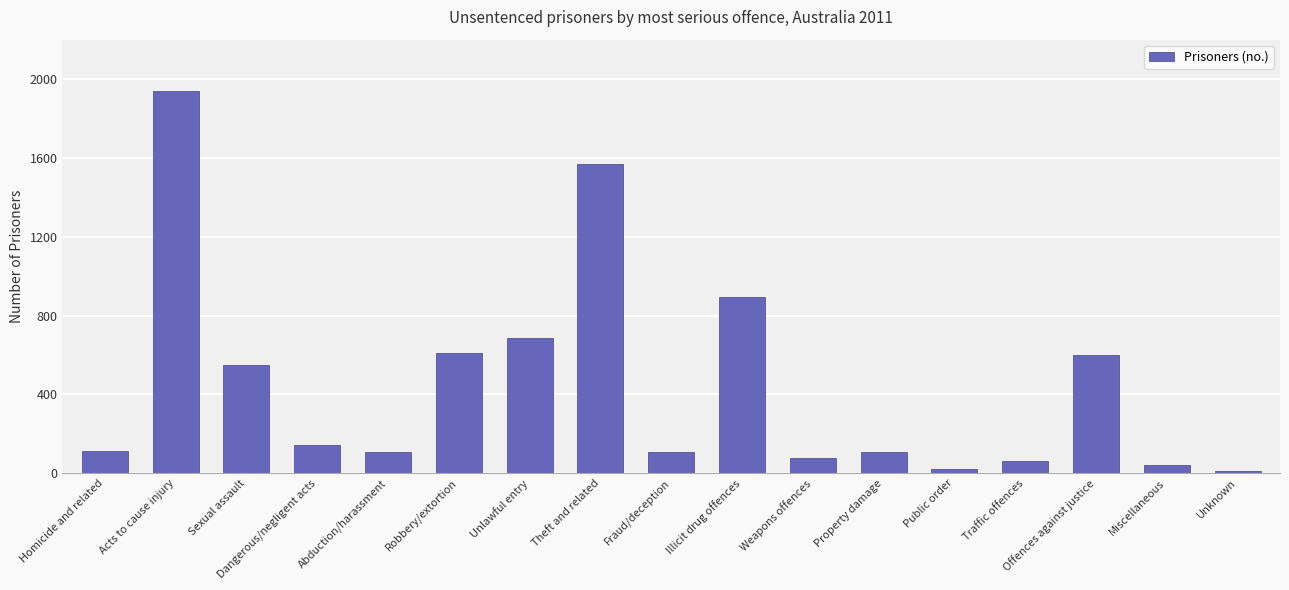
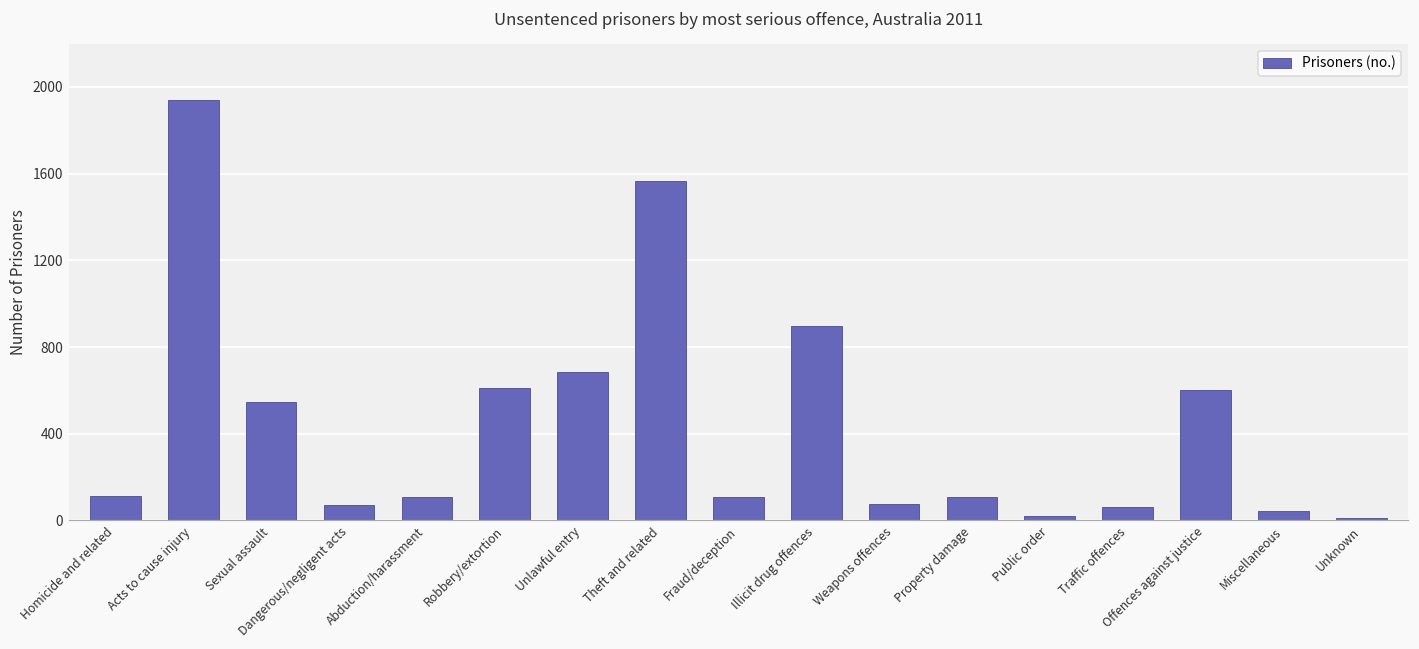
Dangerous/negligent acts: 140 -> 70
